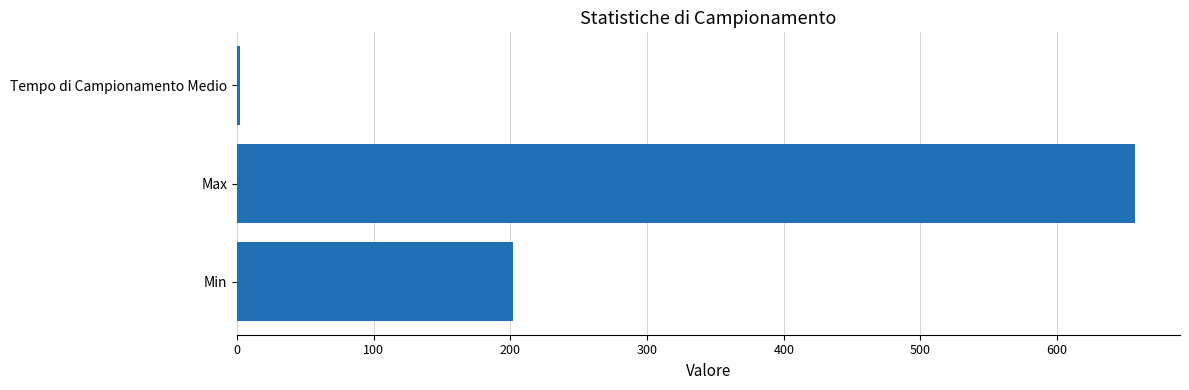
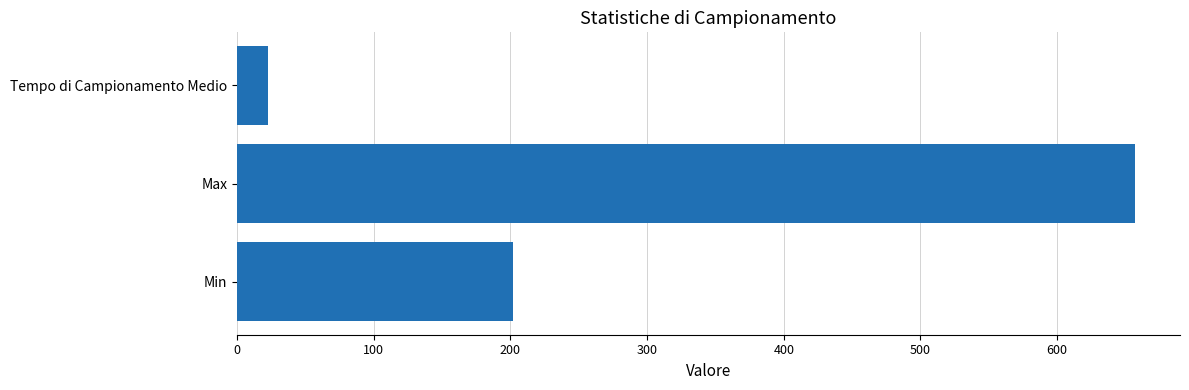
Tempo di Campionamento Medio: 2 -> 23
